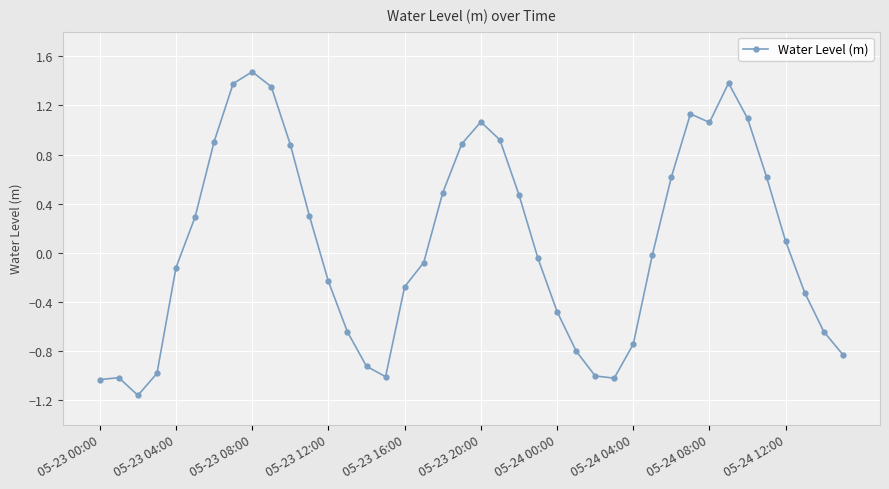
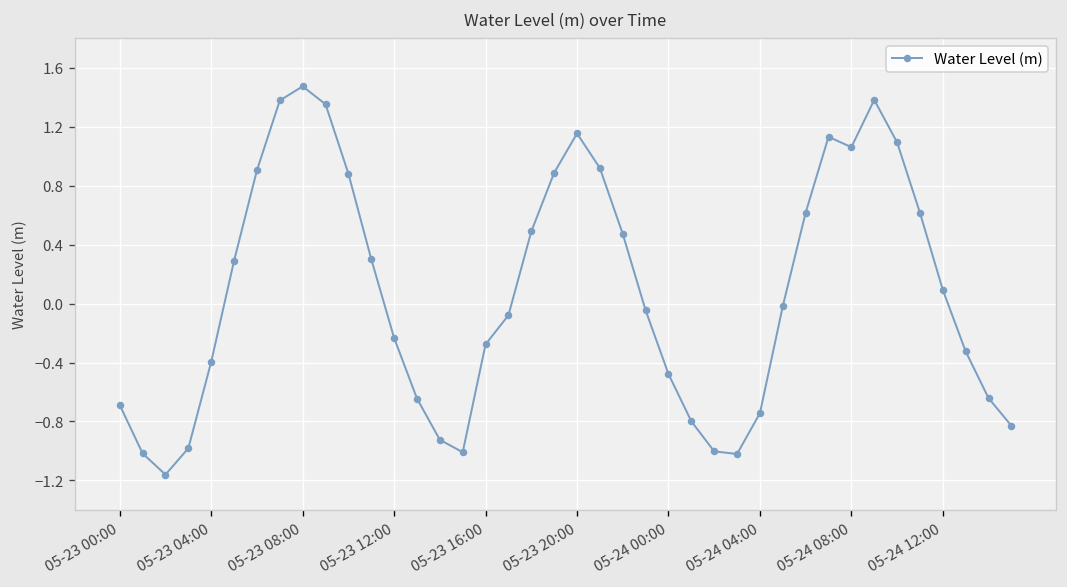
05-23 00:00: -1.03 -> -0.69
05-23 04:00: -0.12 -> -0.40
05-23 20:00: 1.07 -> 1.15
